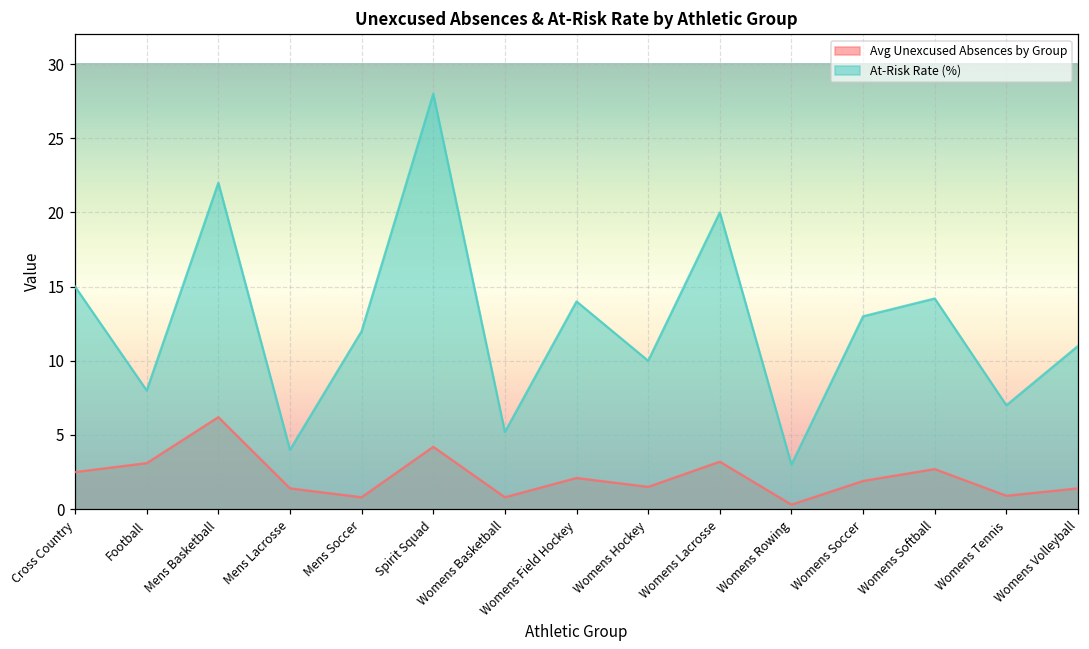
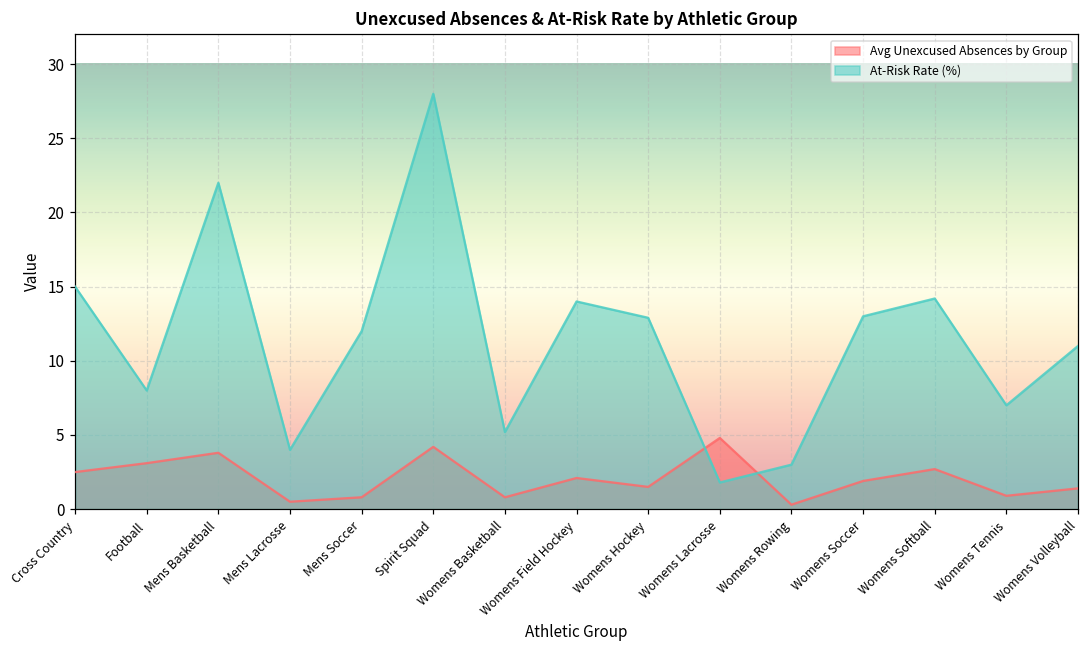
Avg Unexcused Absences by Group, Mens Basketball: 6.2 -> 3.8
Avg Unexcused Absences by Group, Mens Lacrosse: 1.4 -> 0.5
At-Risk Rate (%), Womens Hockey: 10.0 -> 12.9
Avg Unexcused Absences by Group, Womens Lacrosse: 3.2 -> 4.8
At-Risk Rate (%), Womens Lacrosse: 20.0 -> 1.8
